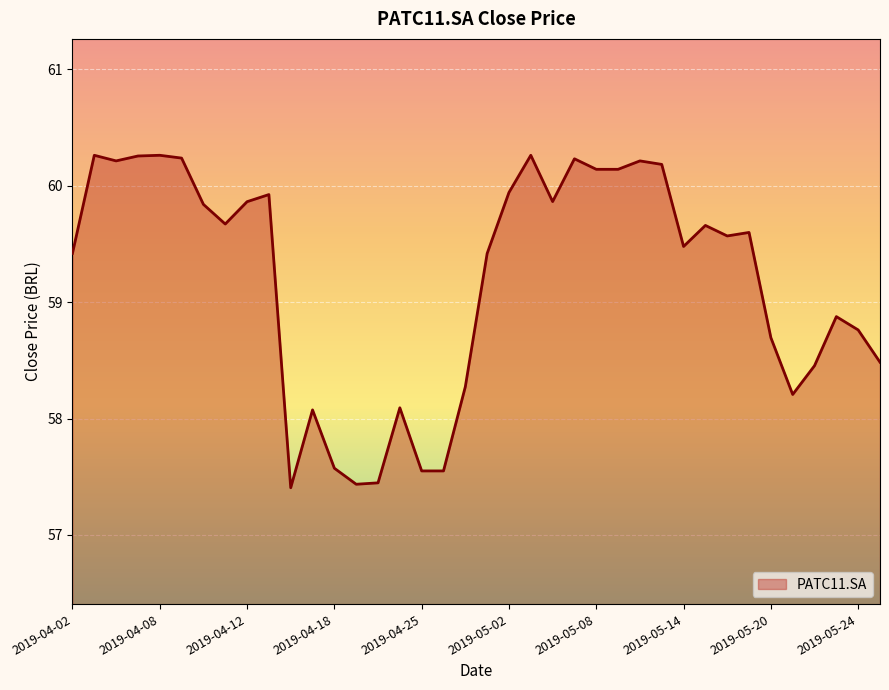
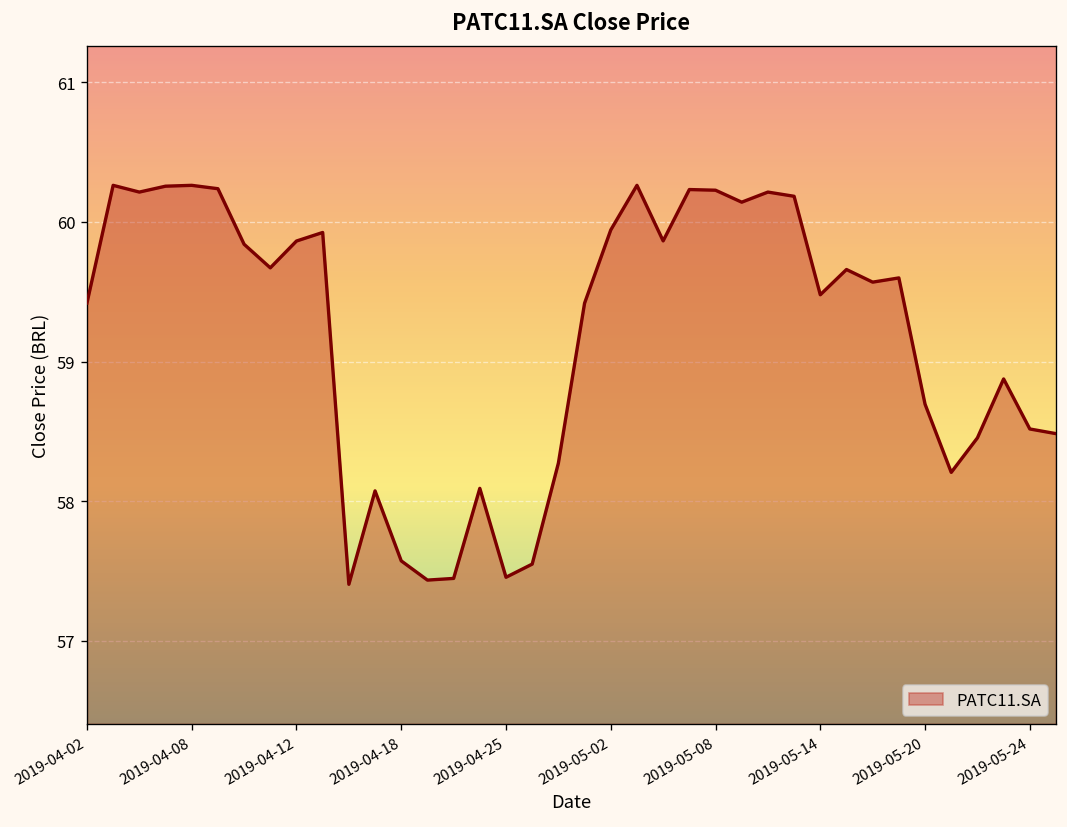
2019-04-25: 57.55 -> 57.46
2019-05-08: 60.14 -> 60.23
2019-05-24: 58.76 -> 58.52
